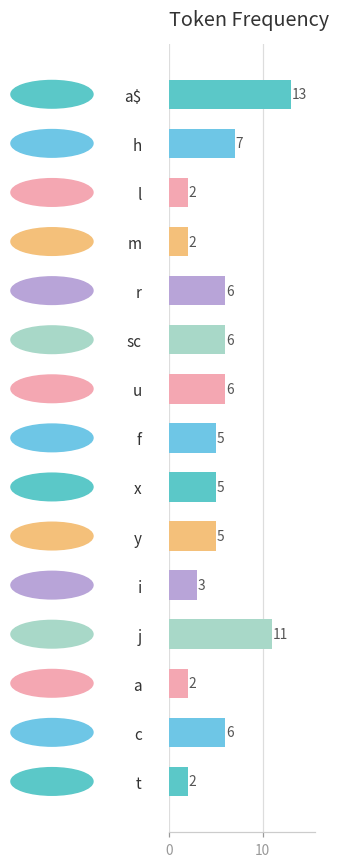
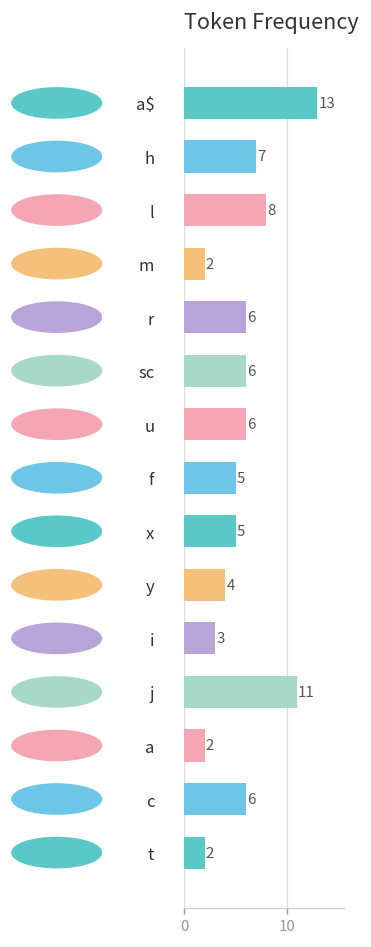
l: 2 -> 8
y: 5 -> 4
